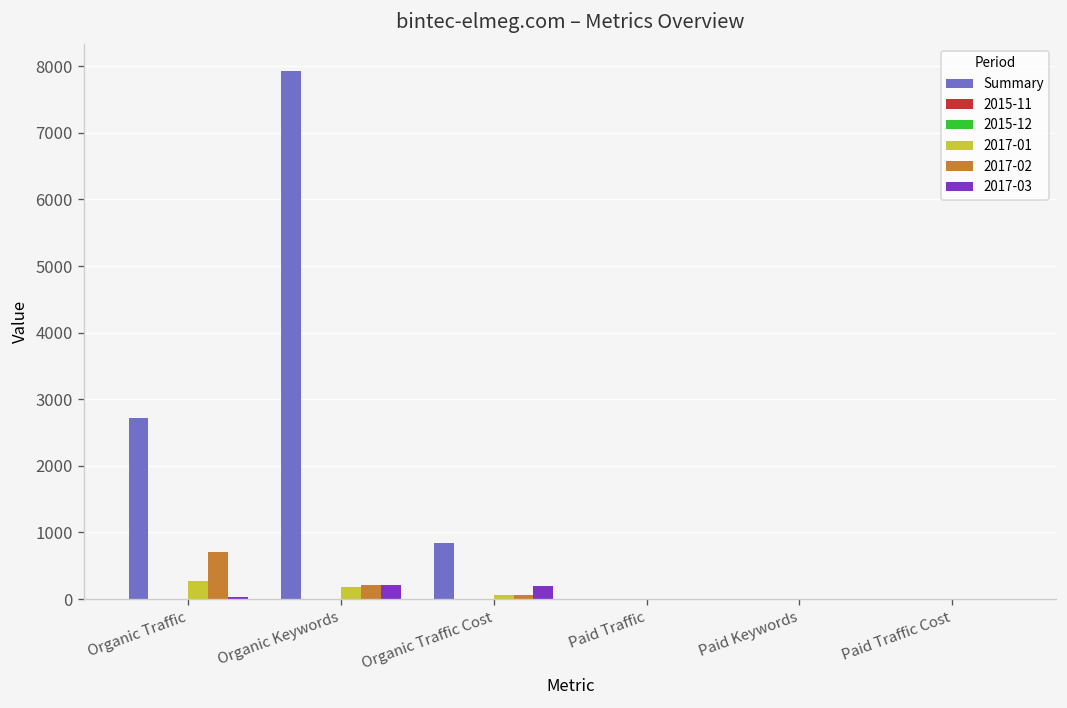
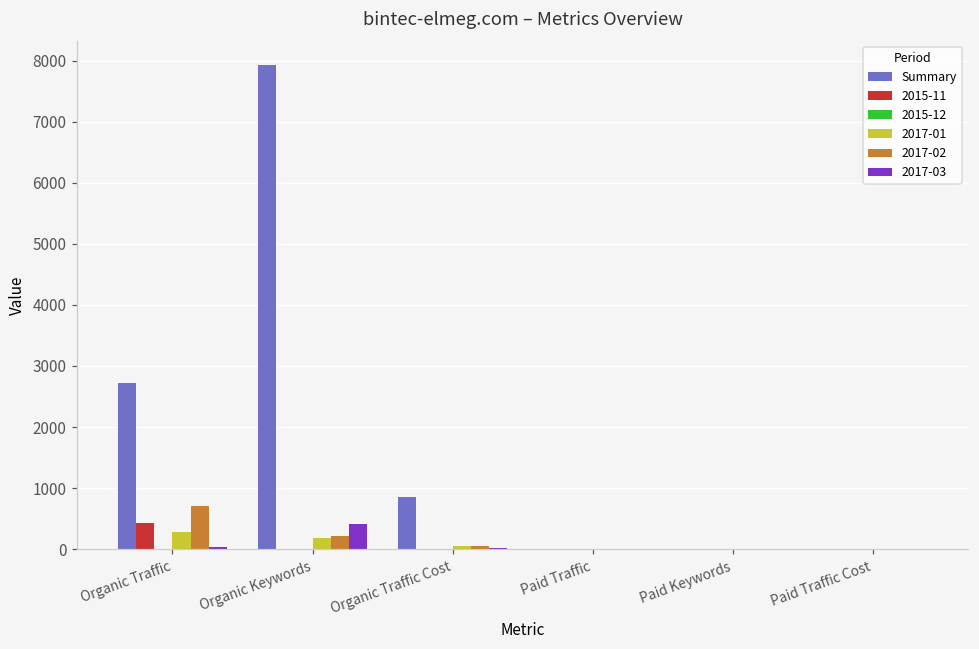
2015-11, Organic Traffic: 0 -> 400
2017-03, Organic Keywords: 200 -> 400
2017-03, Organic Traffic Cost: 200 -> 0
